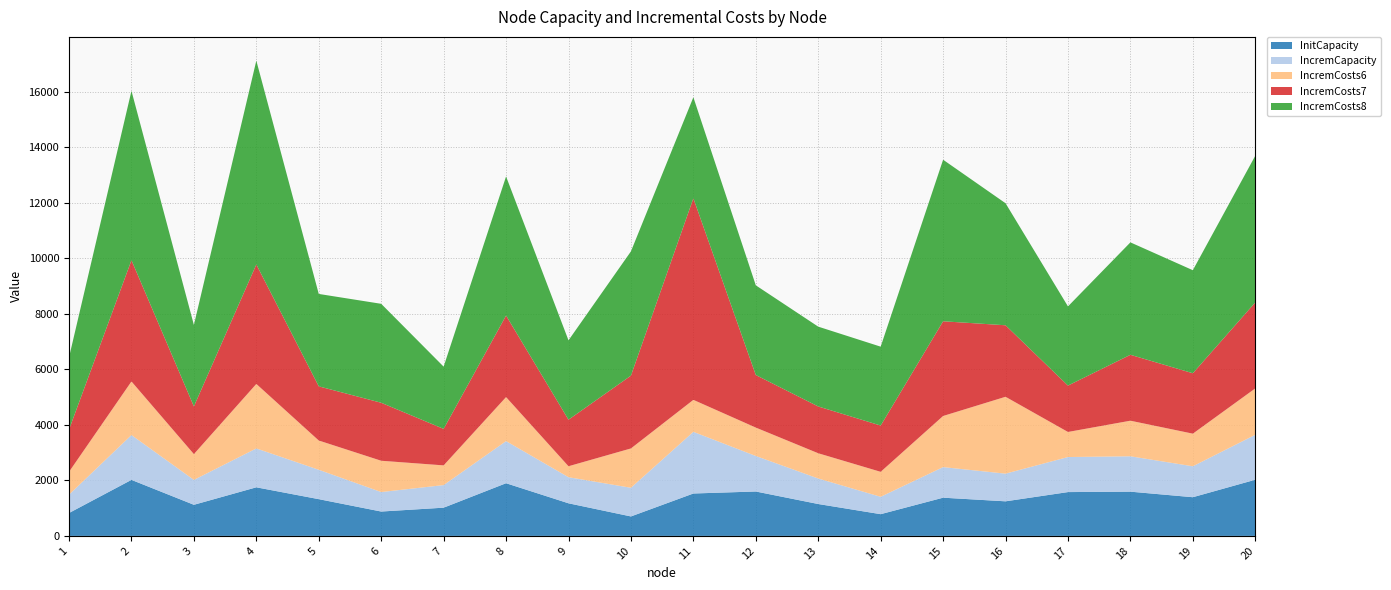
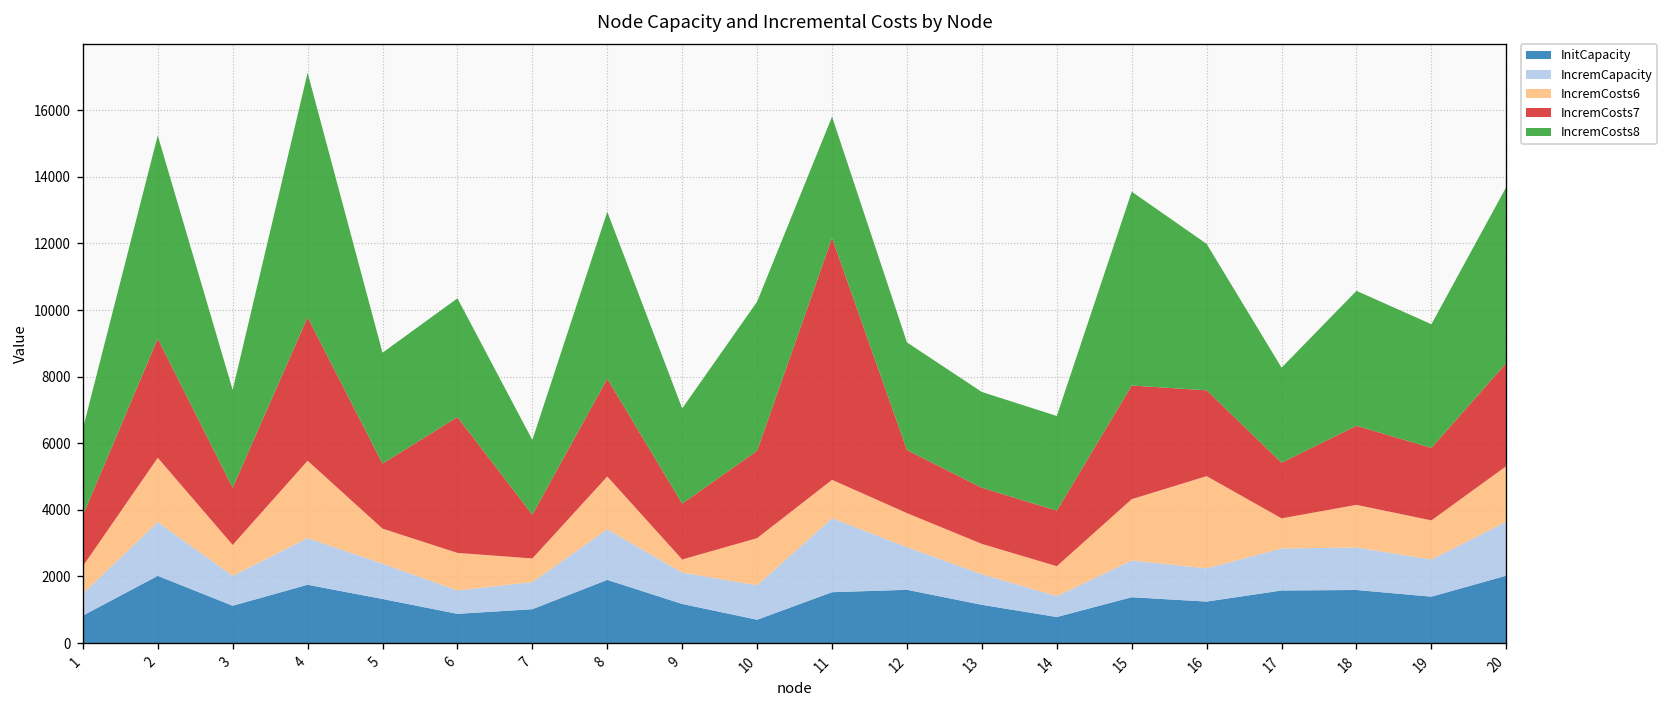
IncremCosts7, 2: 4400 -> 3600
IncremCosts7, 6: 2100 -> 4100
